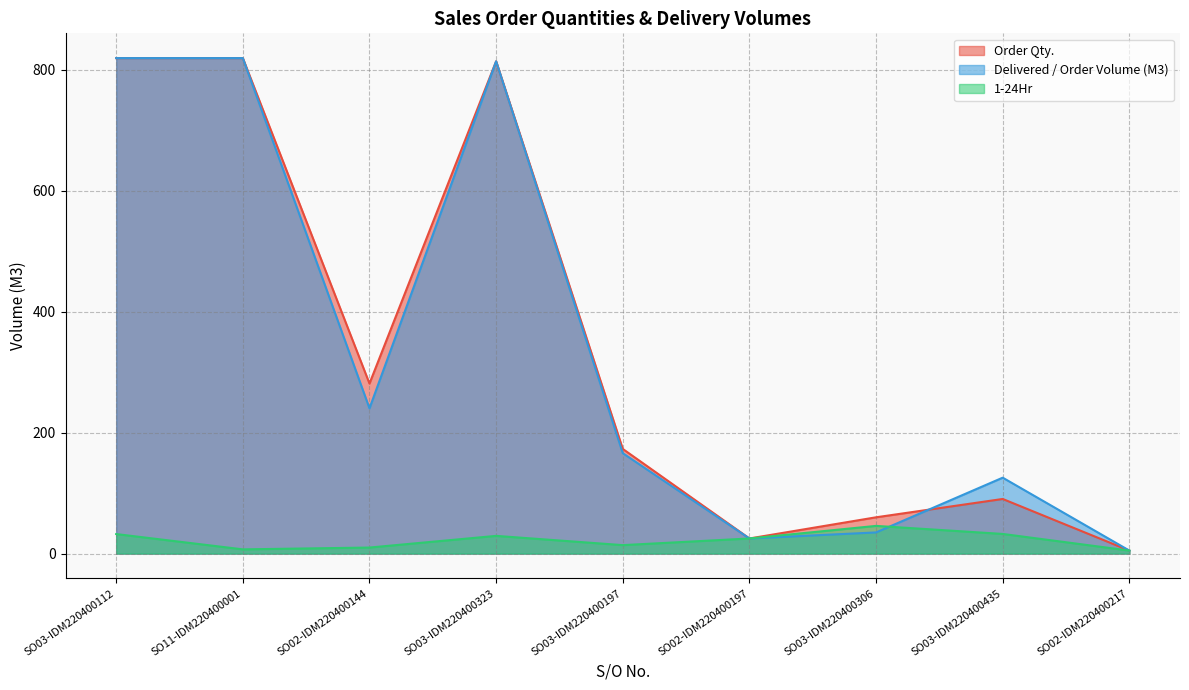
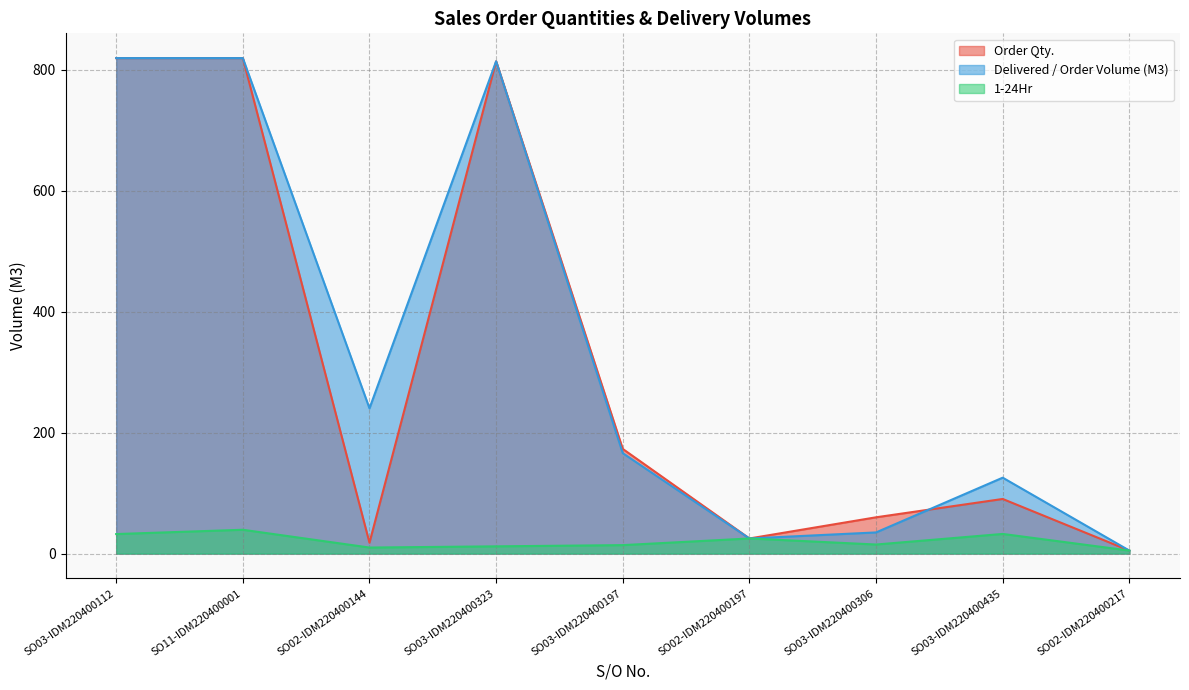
1-24Hr, SO11-IDM220400001: 10 -> 40
Order Qty., SO02-IDM220400144: 280 -> 20
1-24Hr, SO03-IDM220400323: 30 -> 10
1-24Hr, SO03-IDM220400306: 50 -> 20
